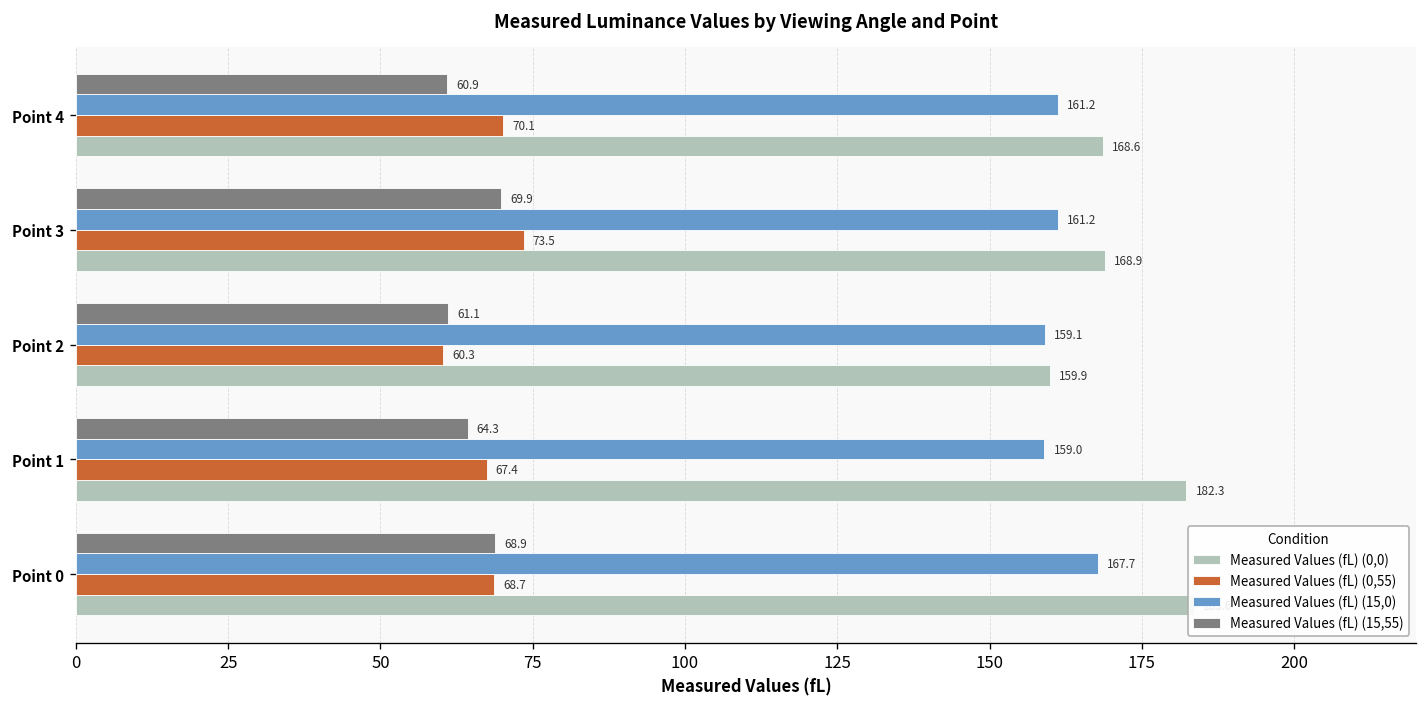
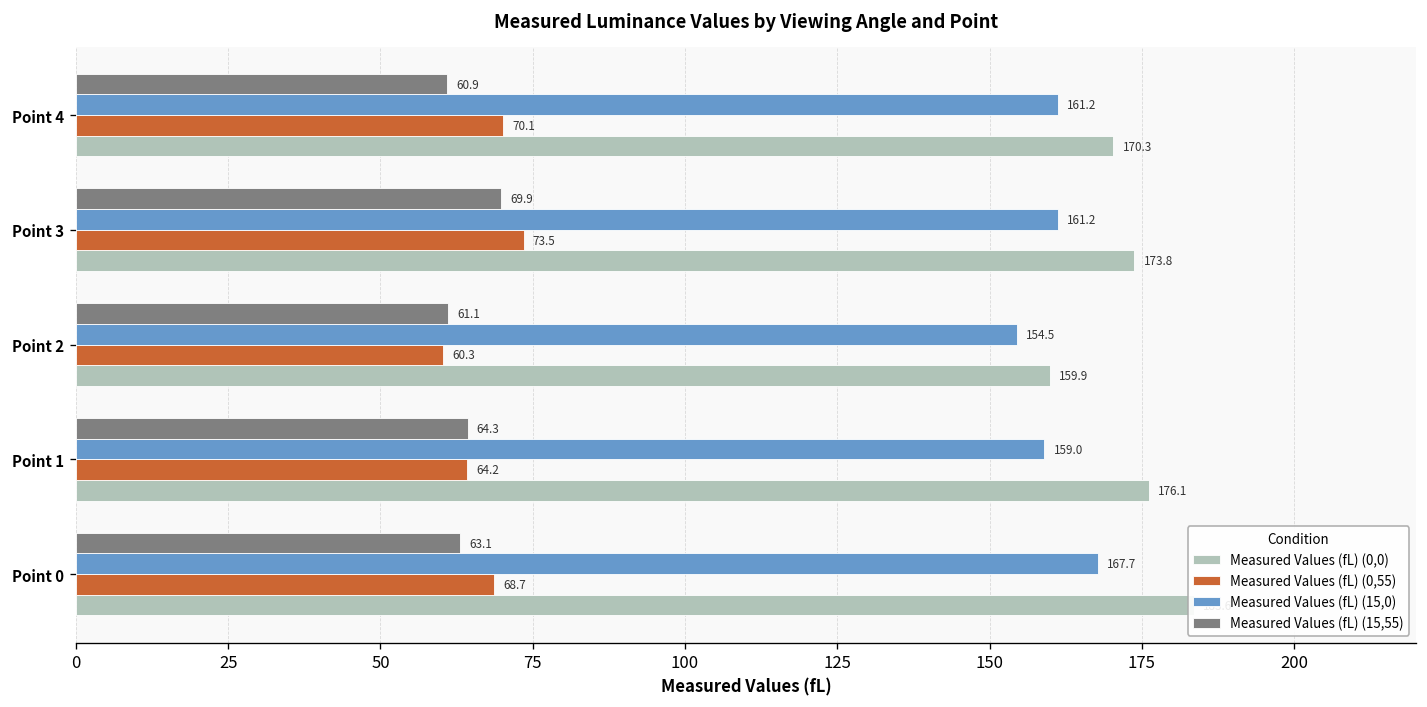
Measured Values (fL) (0,0), Point 4: 168.6 -> 170.3
Measured Values (fL) (0,0), Point 3: 168.9 -> 173.8
Measured Values (fL) (15,0), Point 2: 159.1 -> 154.5
Measured Values (fL) (0,55), Point 1: 67.4 -> 64.2
Measured Values (fL) (0,0), Point 1: 182.3 -> 176.1
Measured Values (fL) (15,55), Point 0: 68.9 -> 63.1
